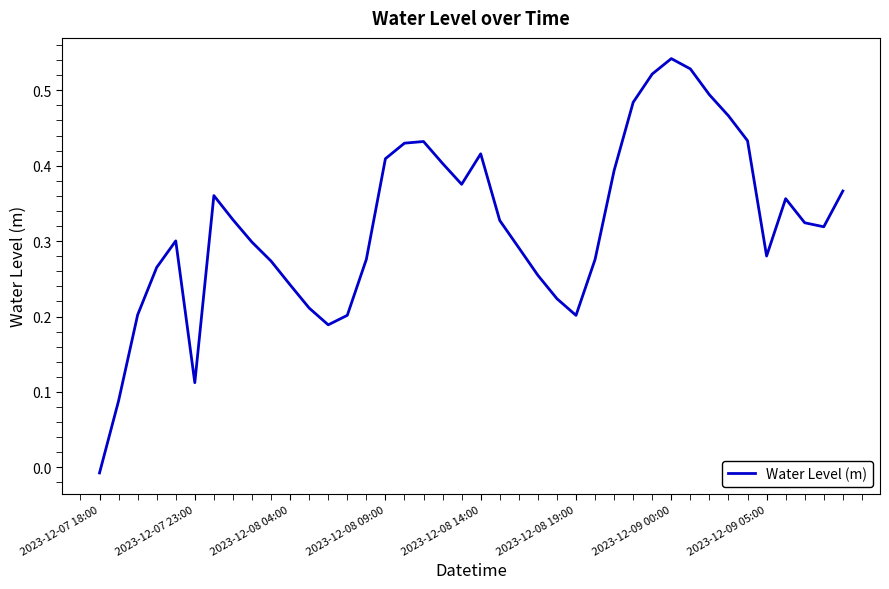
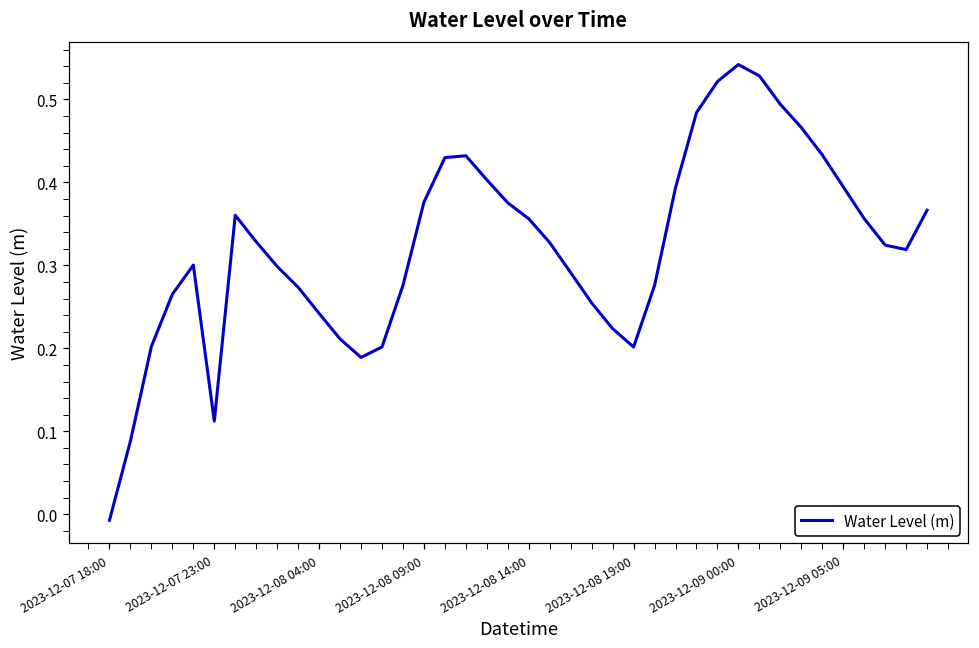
2023-12-08 09:00: 0.41 -> 0.38
2023-12-08 14:00: 0.42 -> 0.36
2023-12-09 05:00: 0.28 -> 0.39
